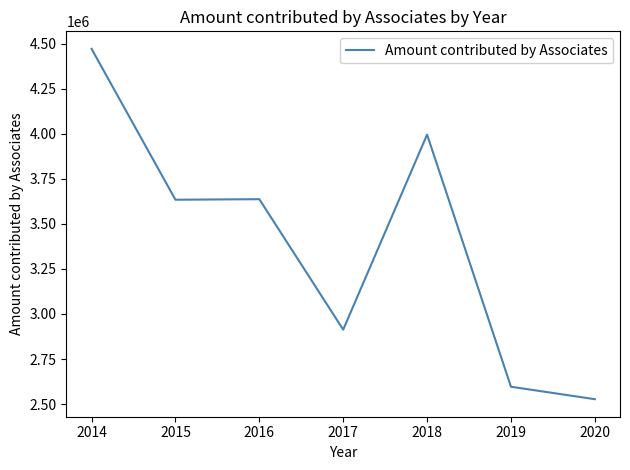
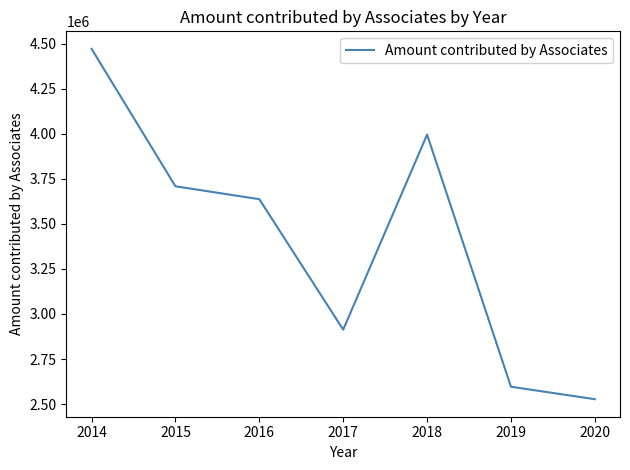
2015: 3630000 -> 3710000
